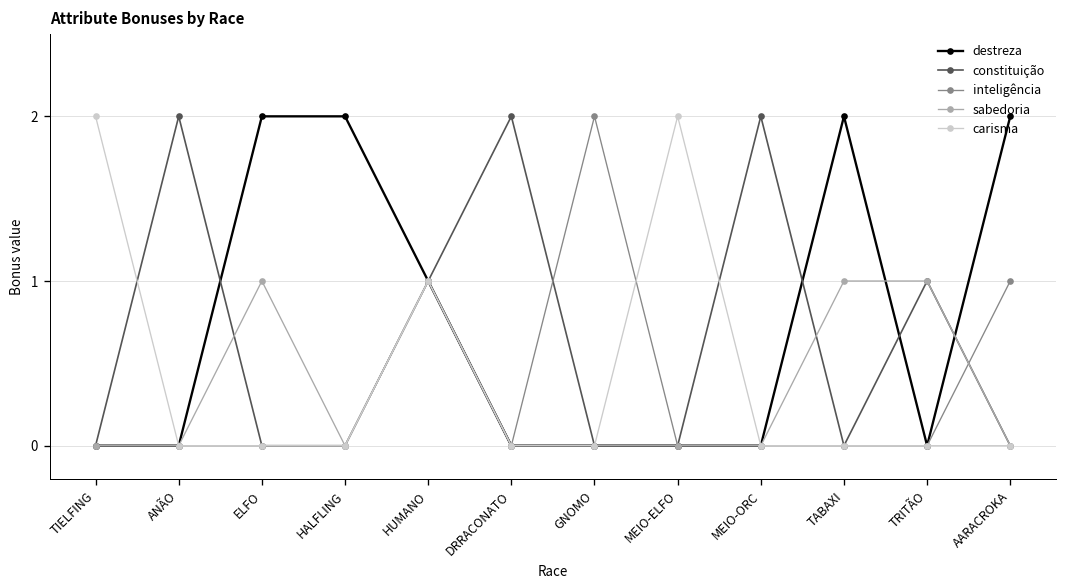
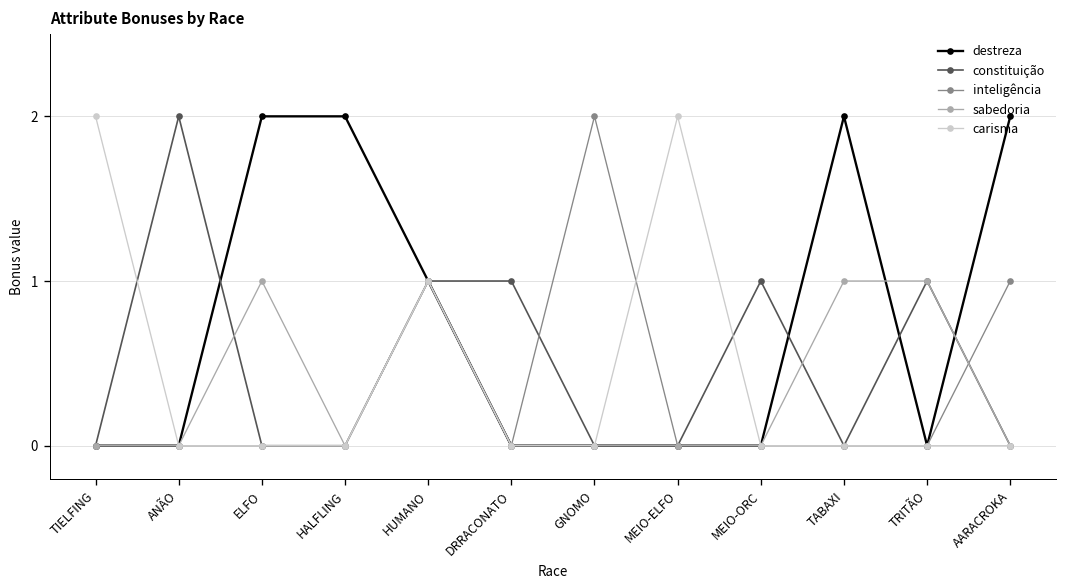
constituição, DRRACONATO: 2 -> 1
constituição, MEIO-ORC: 2 -> 1
